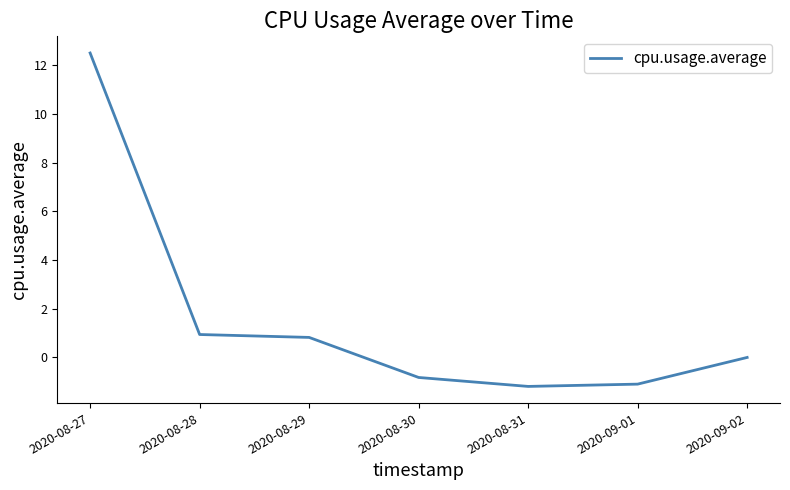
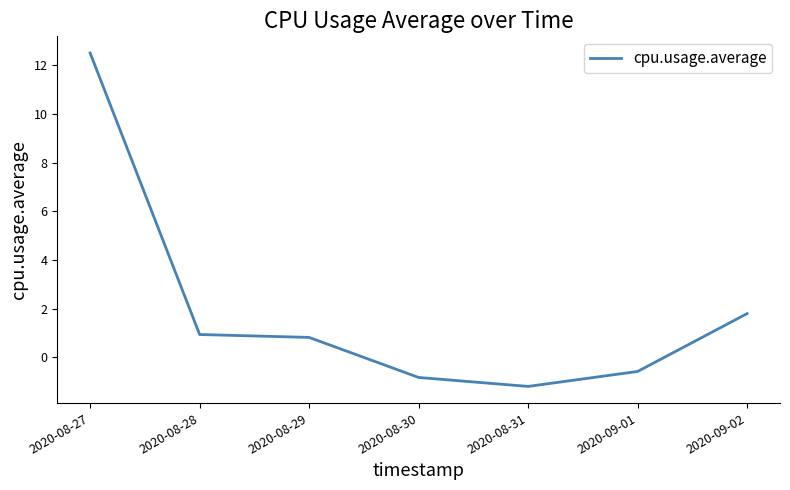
2020-09-01: -1.1 -> -0.6
2020-09-02: 0.0 -> 1.8
